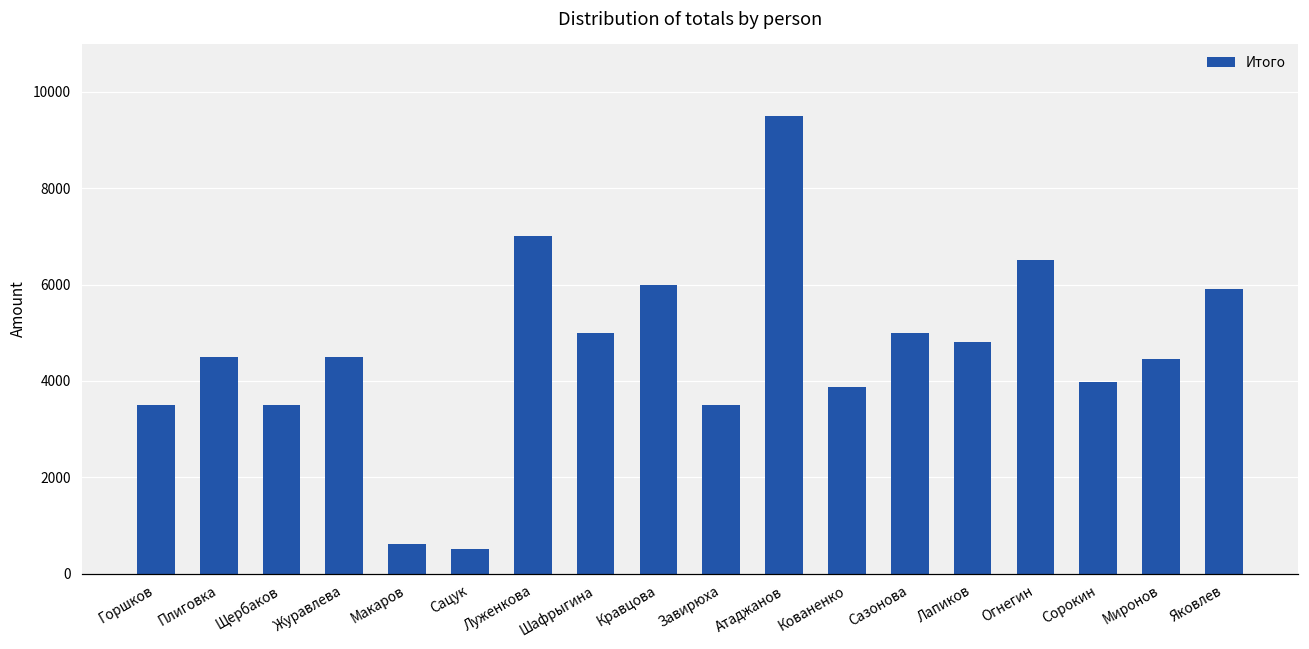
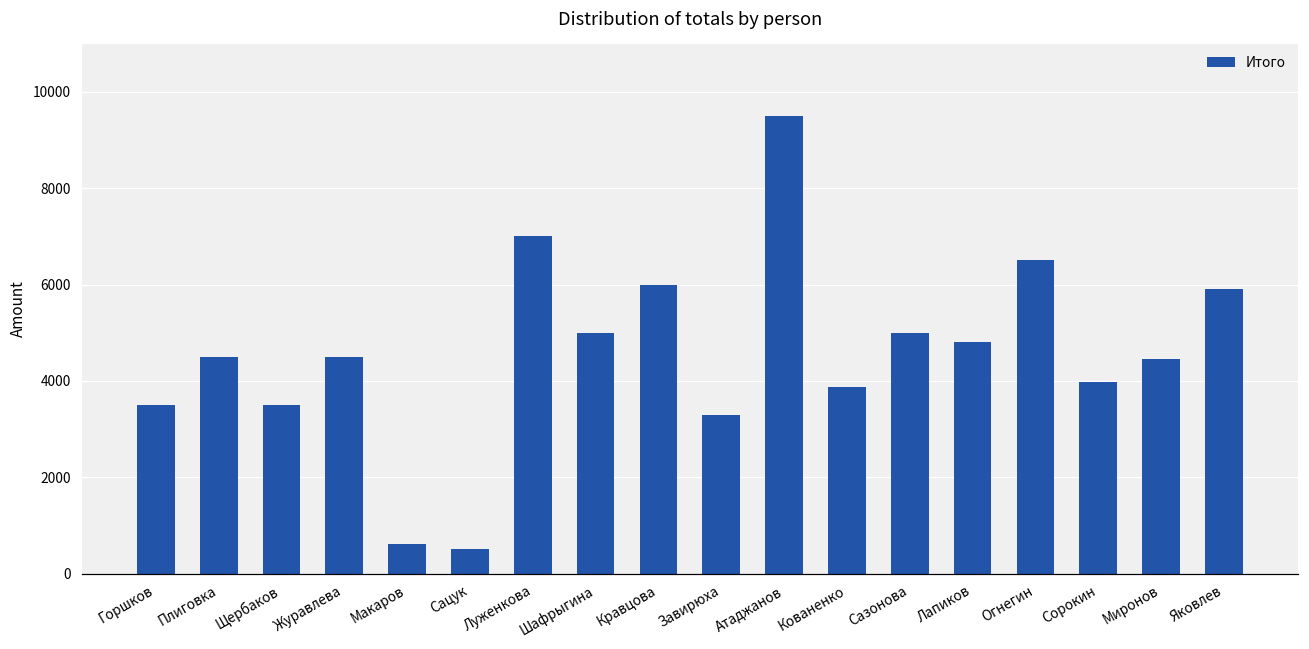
Завирюха: 3500 -> 3300
